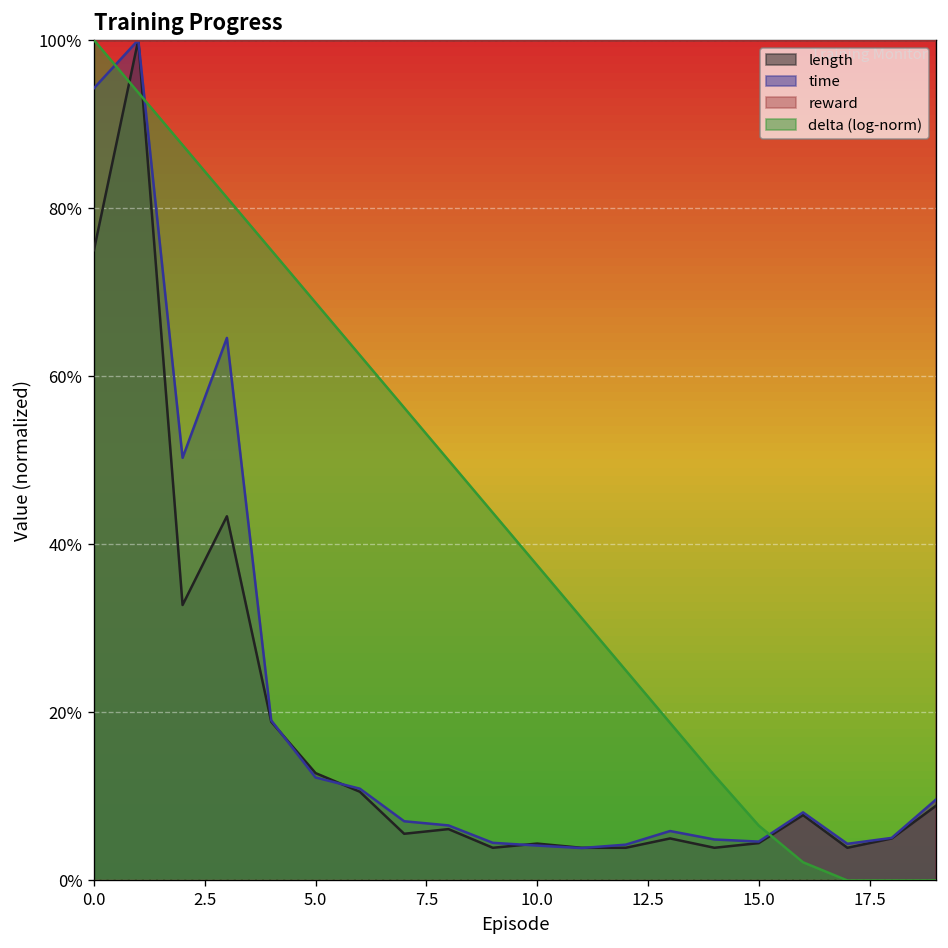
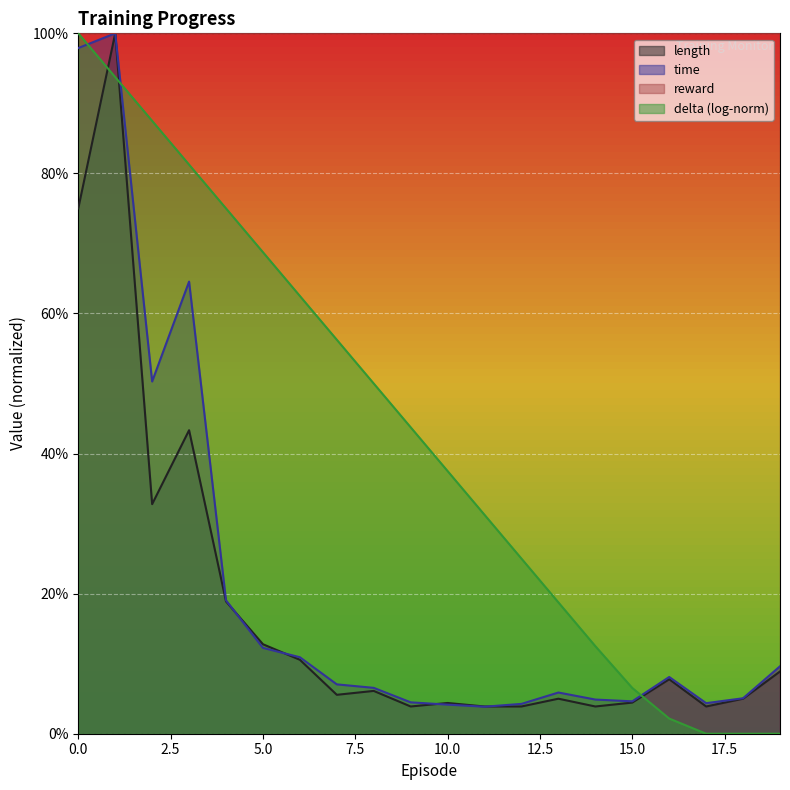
time, 0.0: 94% -> 98%
